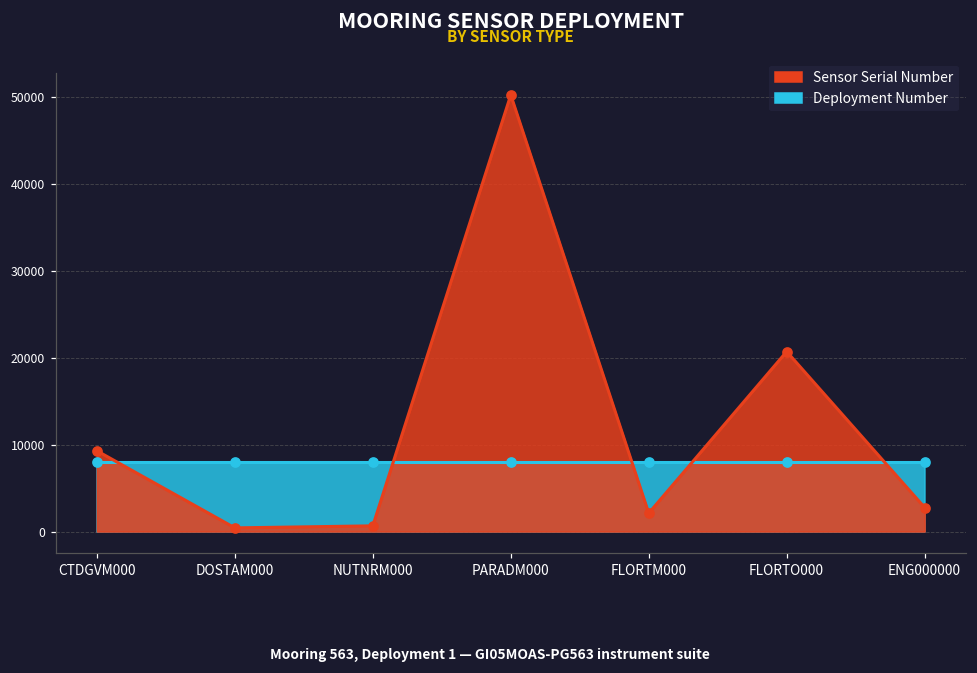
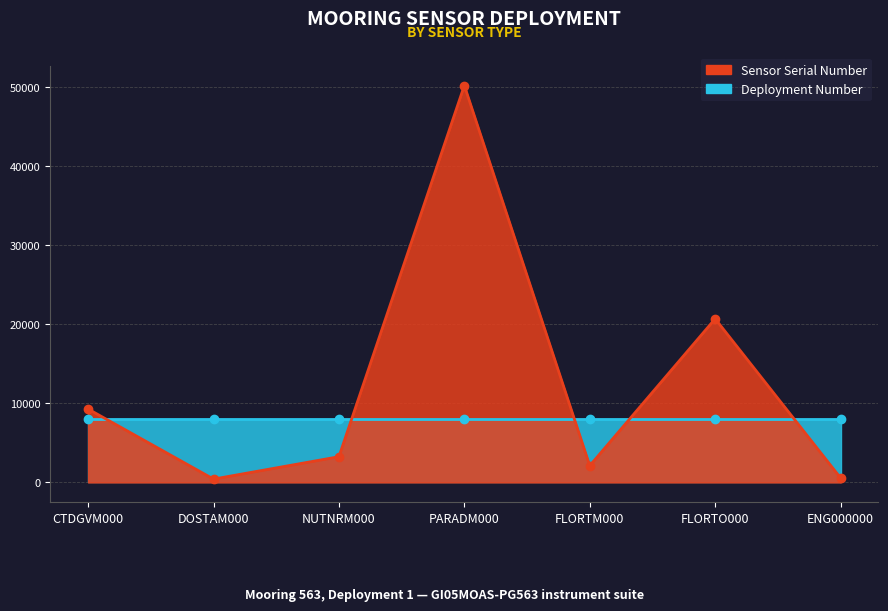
Sensor Serial Number, NUTNRM000: 1000 -> 3000
Sensor Serial Number, ENG000000: 3000 -> 1000
